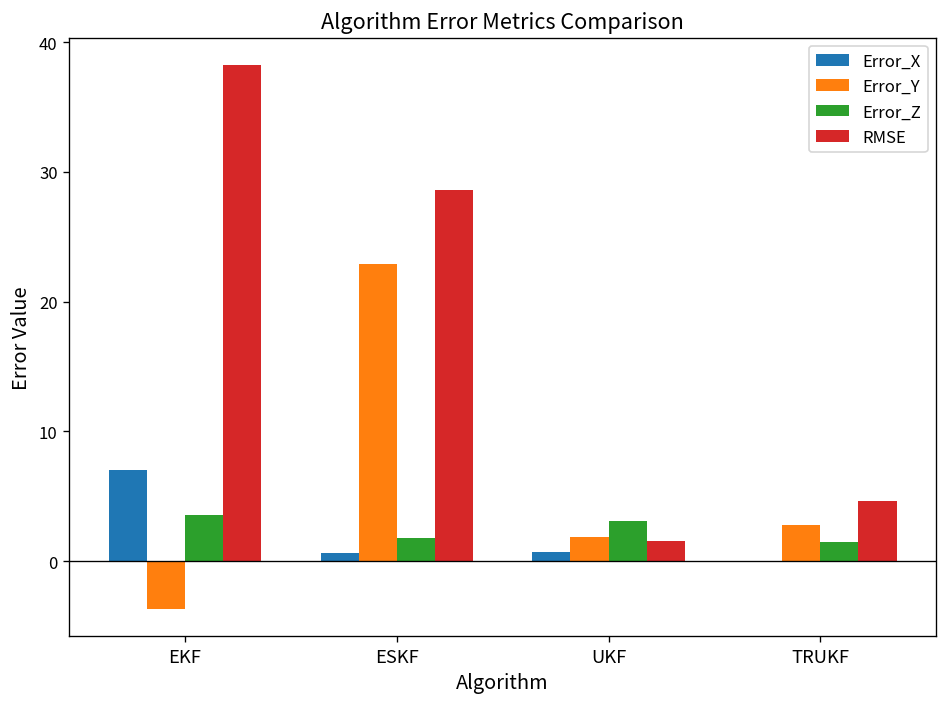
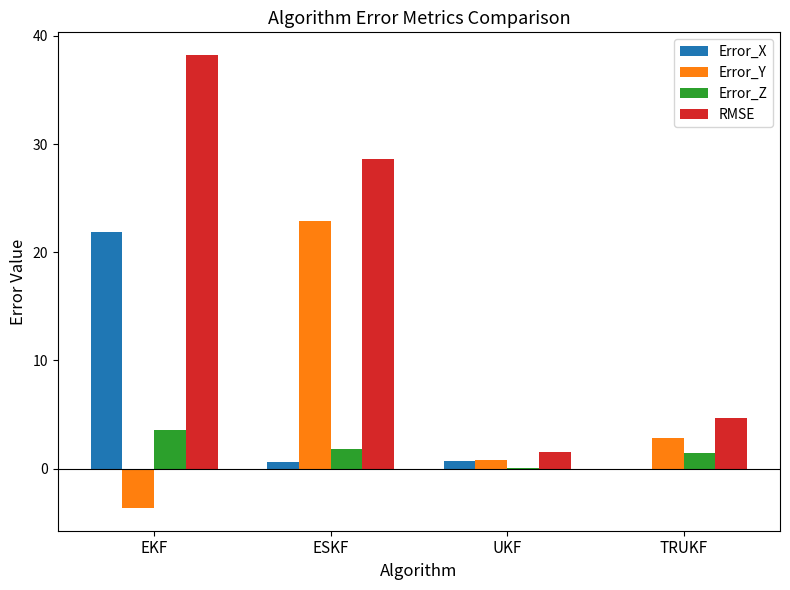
Error_X, EKF: 7.0 -> 21.9
Error_Y, UKF: 1.9 -> 0.8
Error_Z, UKF: 3.1 -> 0.0
